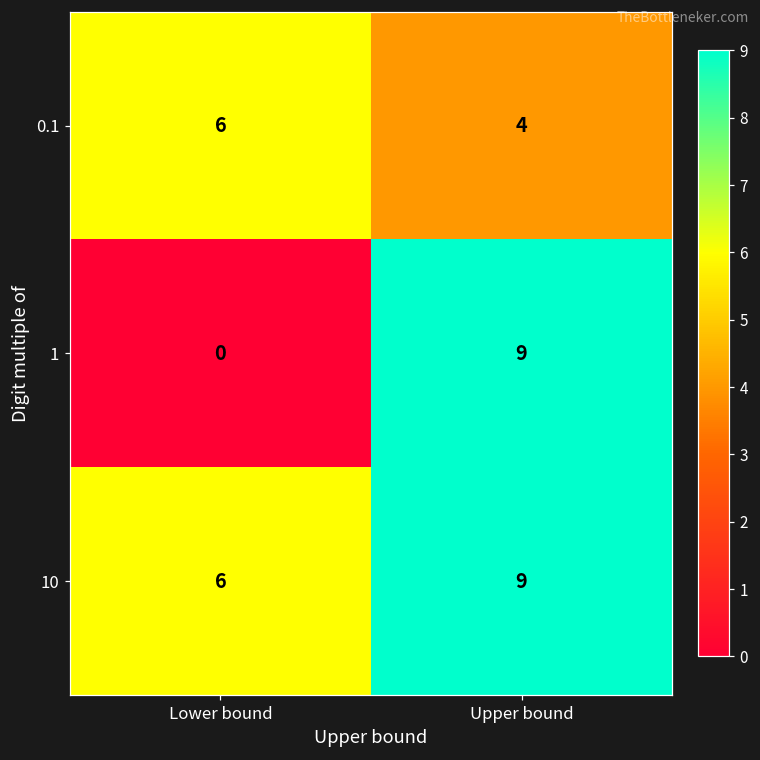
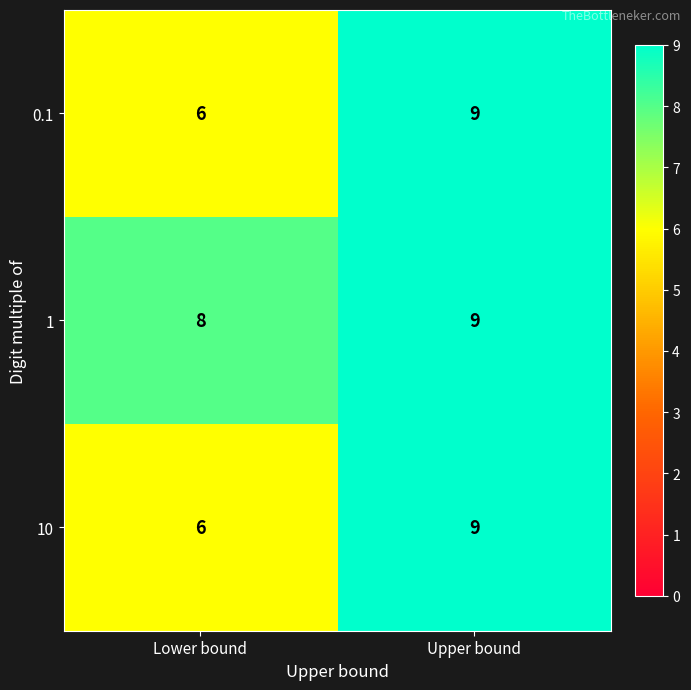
0.1, Upper bound: 4 -> 9
1, Lower bound: 0 -> 8
